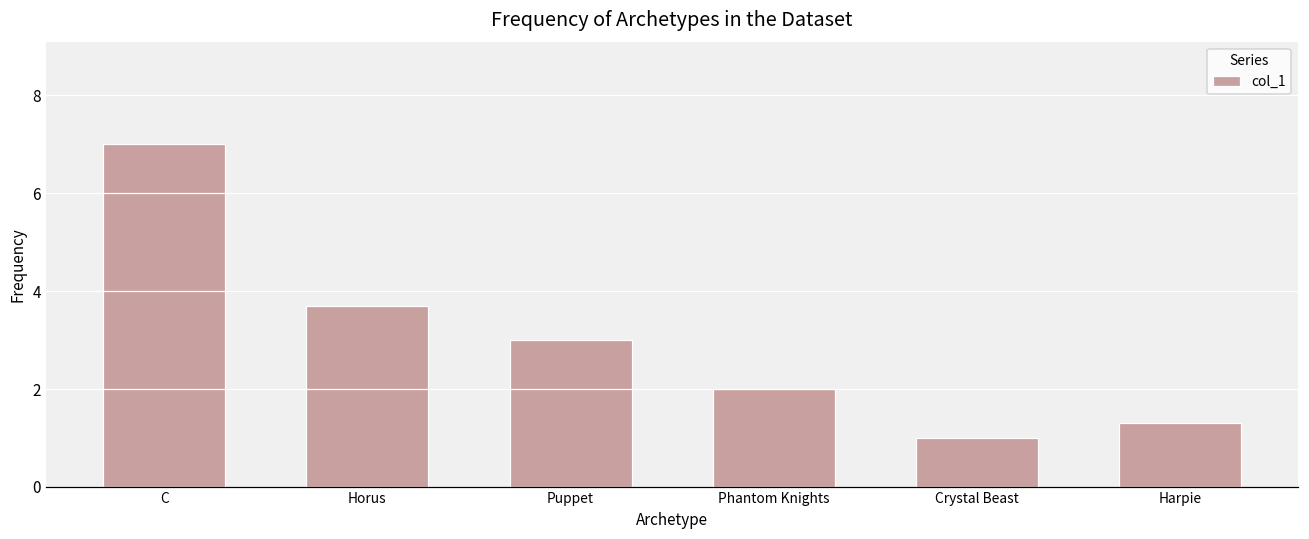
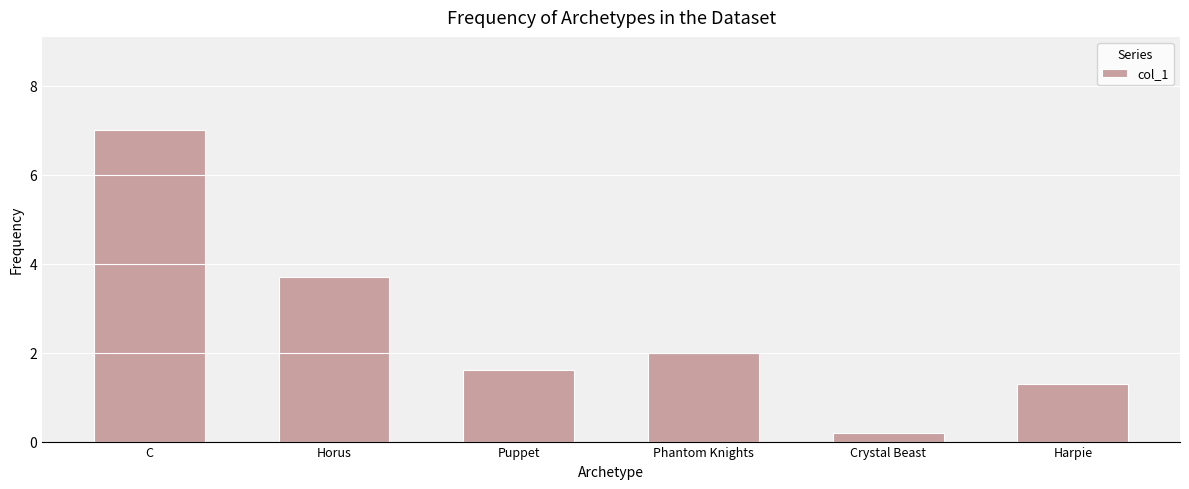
Puppet: 3.0 -> 1.6
Crystal Beast: 1.0 -> 0.2
